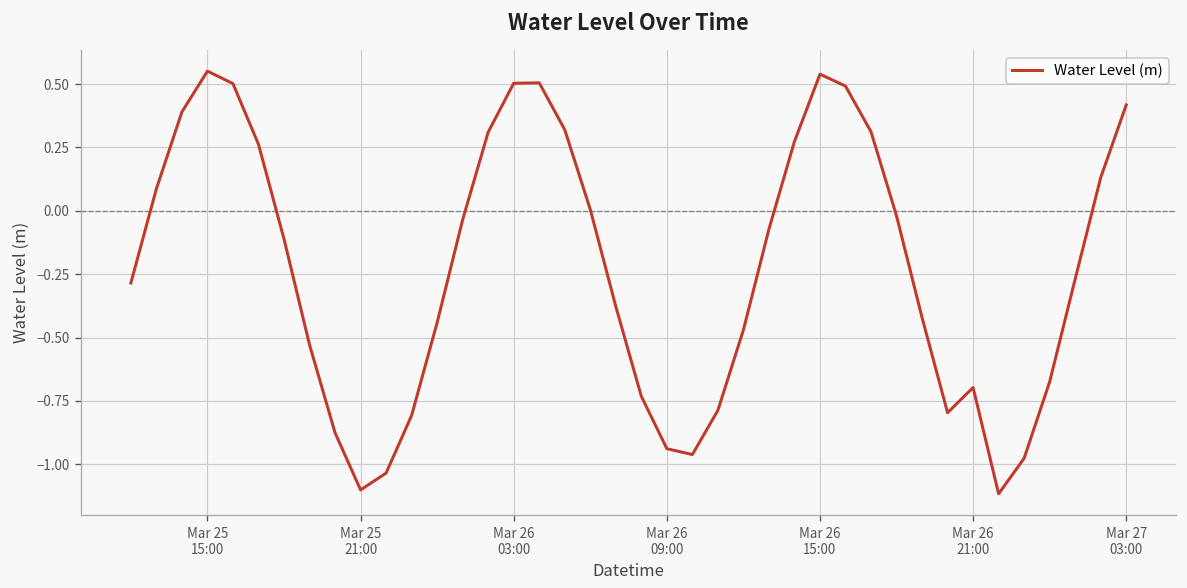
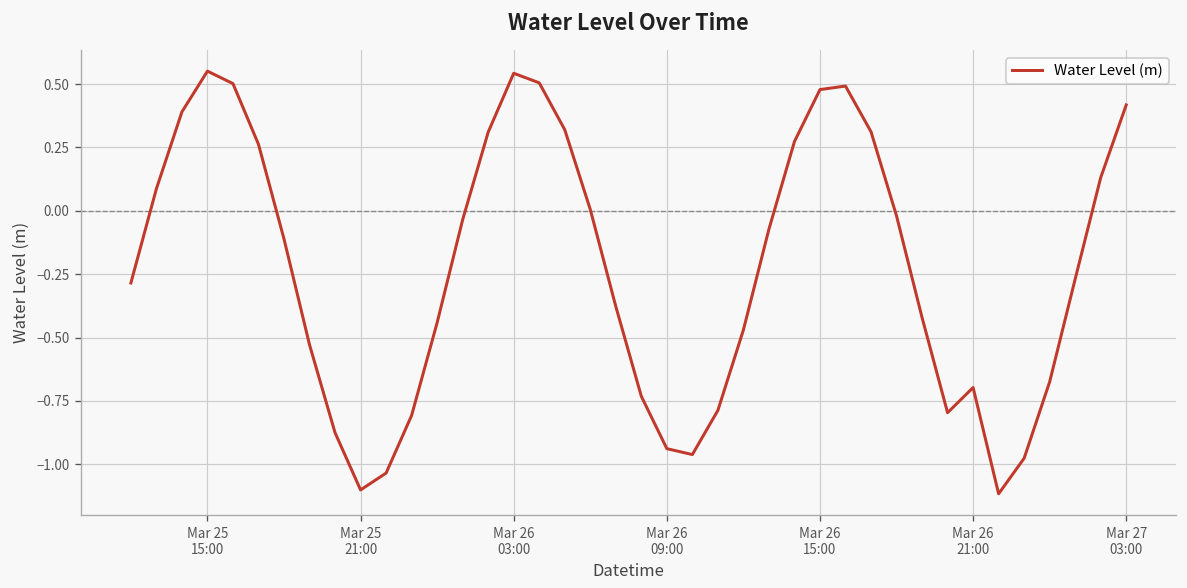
Mar 26 03:00: 0.50 -> 0.54
Mar 26 15:00: 0.54 -> 0.48
